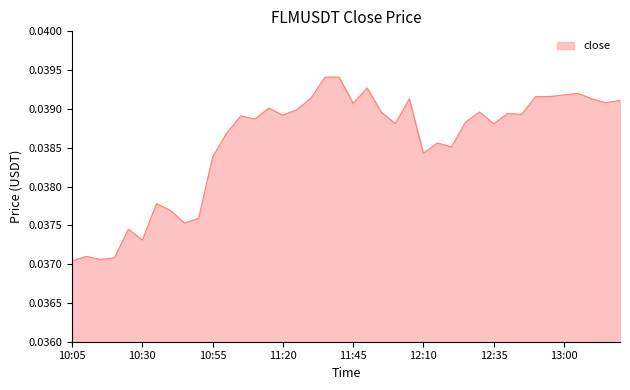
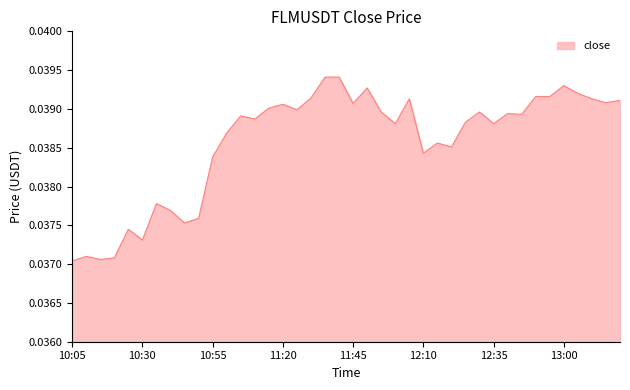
11:20: 0.0389 -> 0.0391
13:00: 0.0392 -> 0.0393
